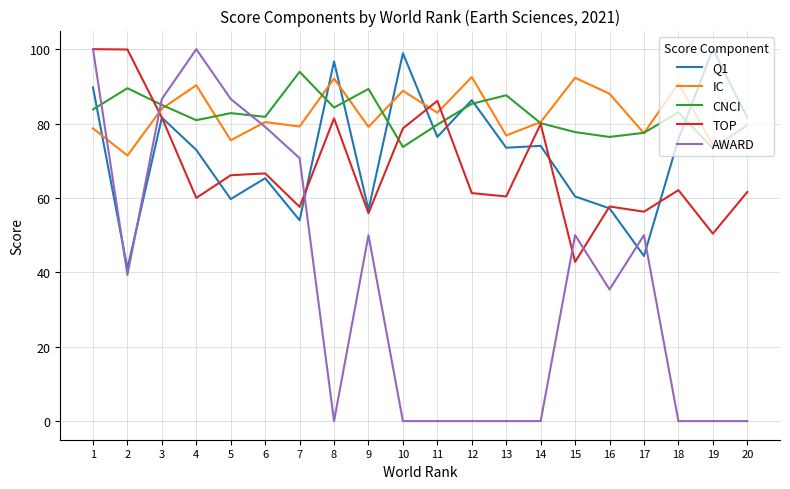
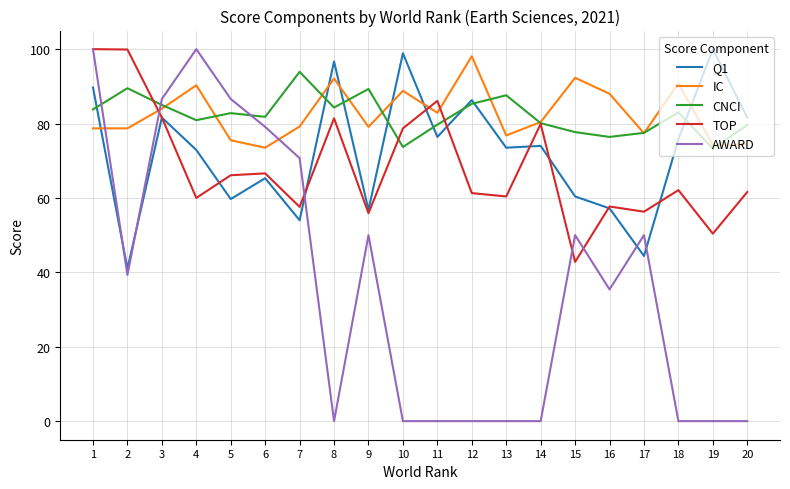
IC, 2: 71 -> 79
IC, 6: 80 -> 74
IC, 12: 93 -> 98
